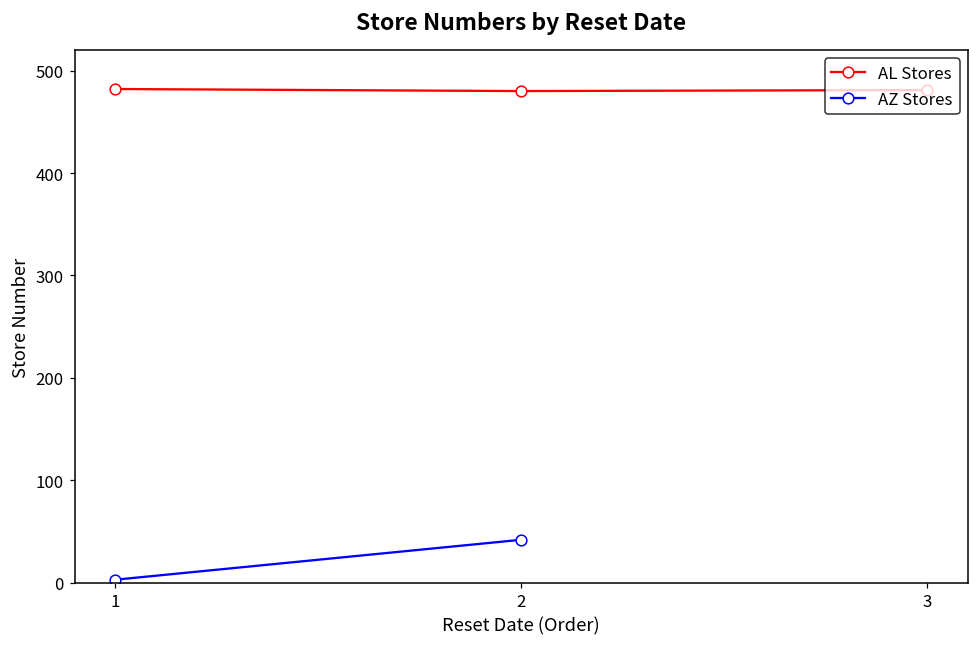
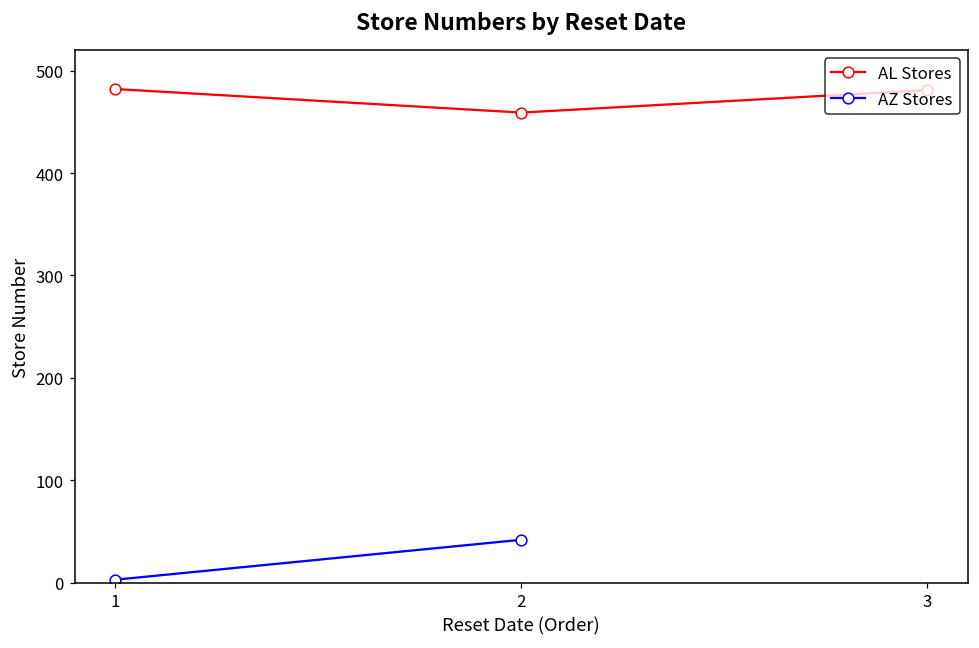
AL Stores, 2: 480 -> 460
